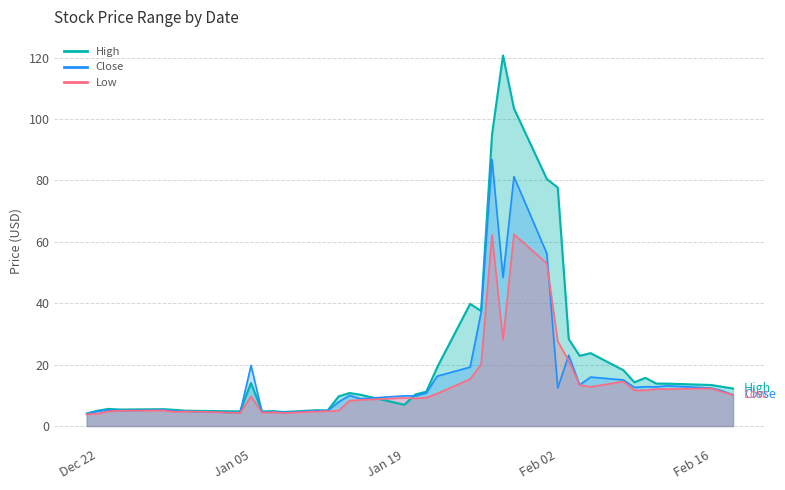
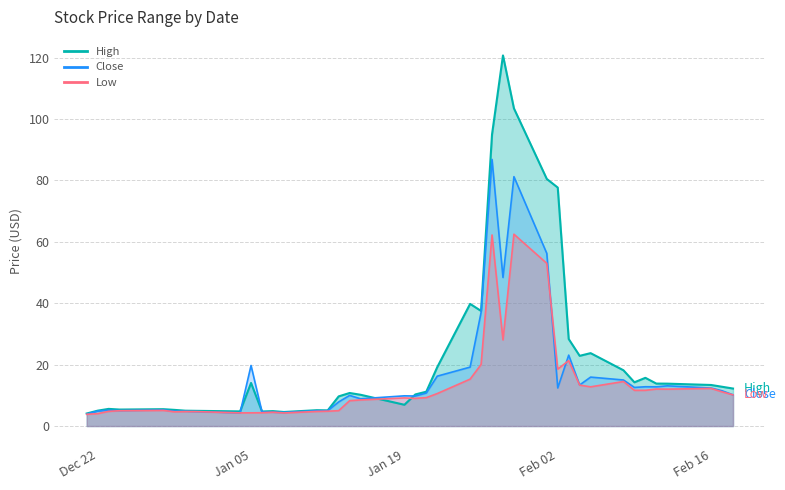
Low, Jan 05: 10 -> 4
Low, Feb 02: 28 -> 19
